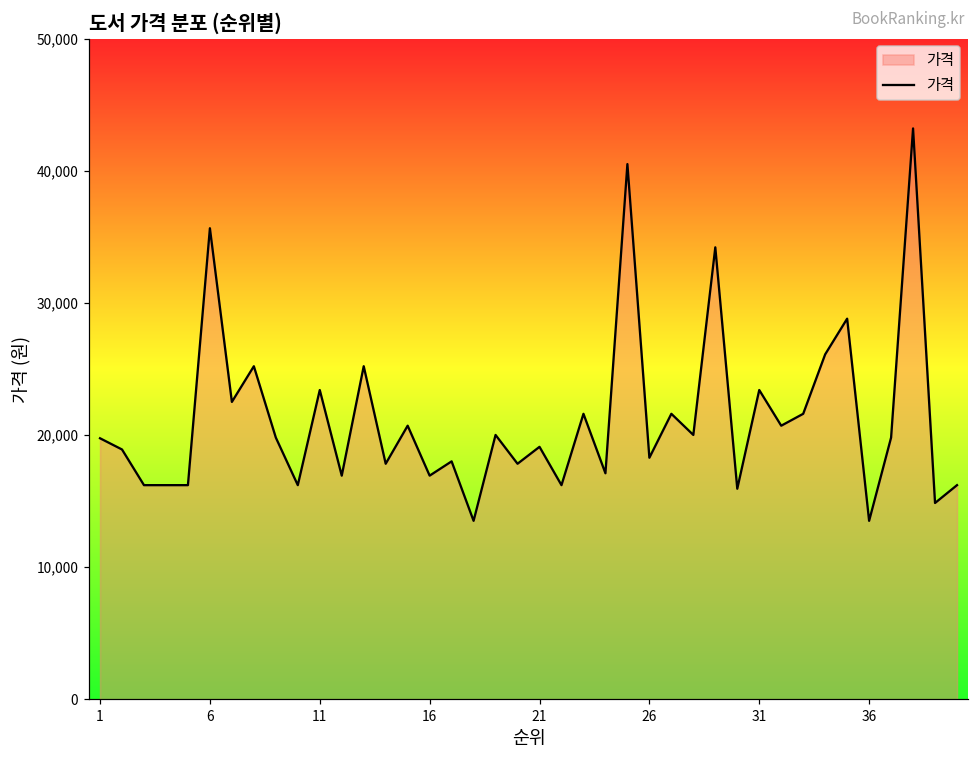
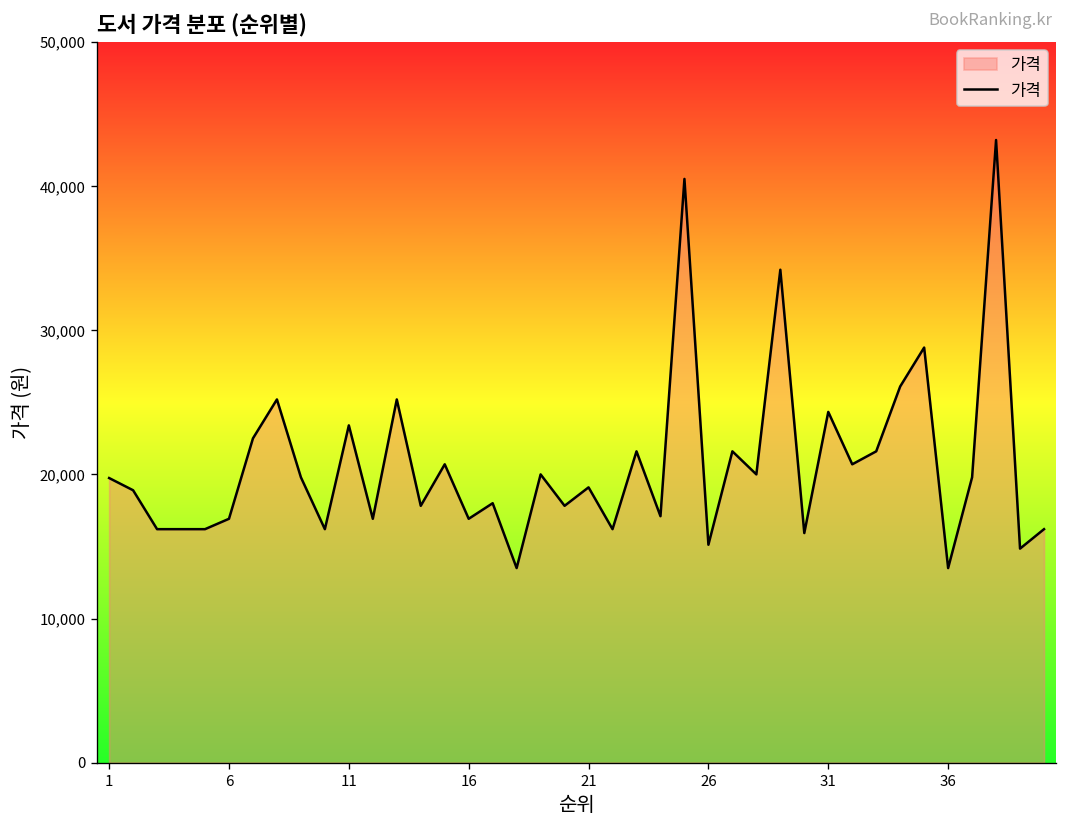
6: 35,600 -> 16,900
26: 18,300 -> 15,100
31: 23,400 -> 24,300
